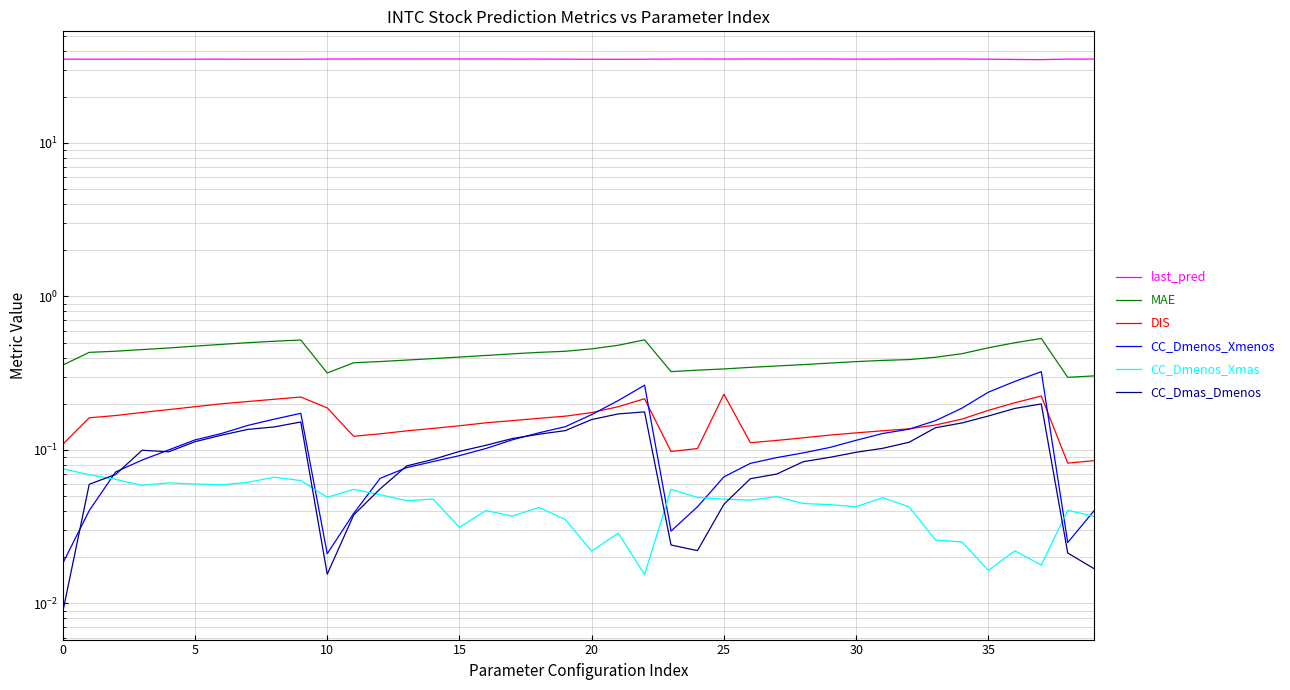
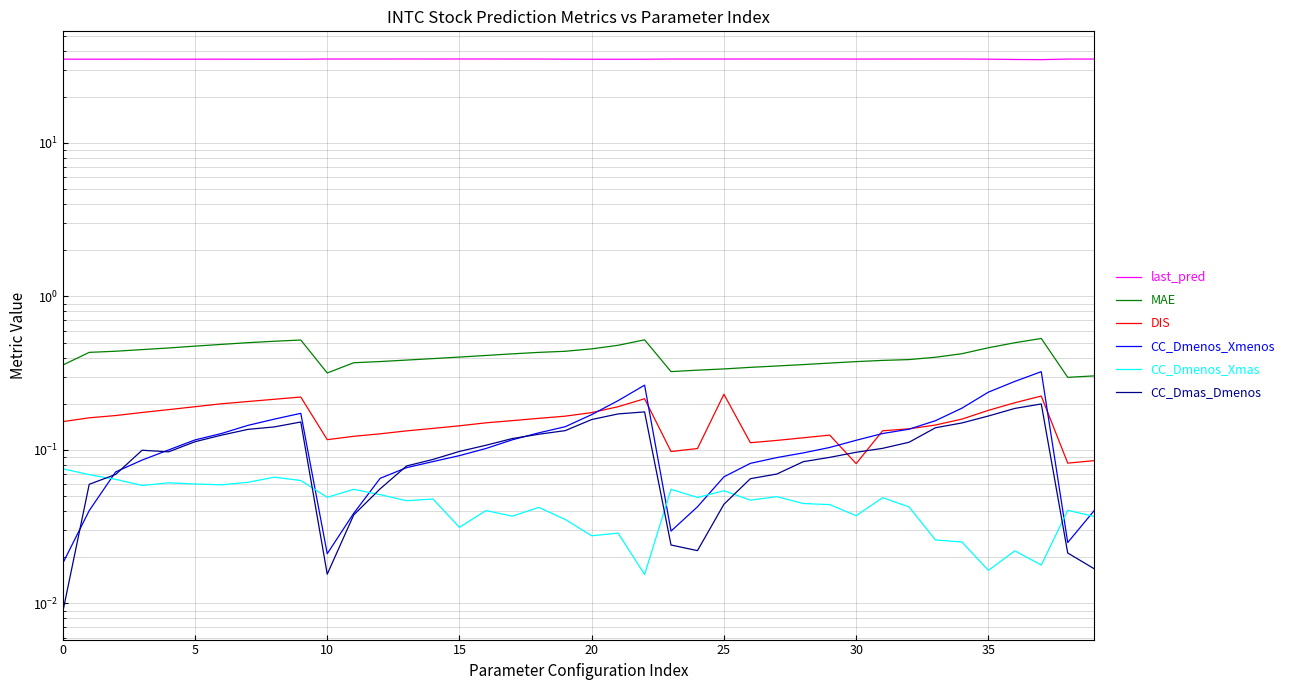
DIS, 0: 0.11 -> 0.15
DIS, 10: 0.19 -> 0.12
CC_Dmenos_Xmas, 20: 0.022 -> 0.028
CC_Dmenos_Xmas, 25: 0.048 -> 0.054
DIS, 30: 0.13 -> 0.08
CC_Dmenos_Xmas, 30: 0.043 -> 0.037
